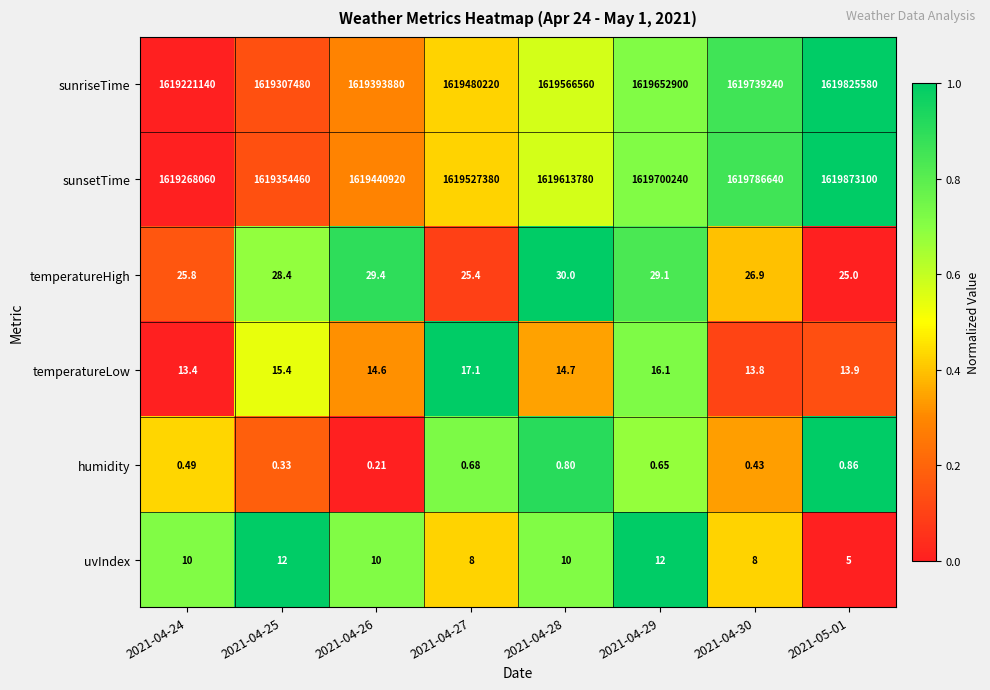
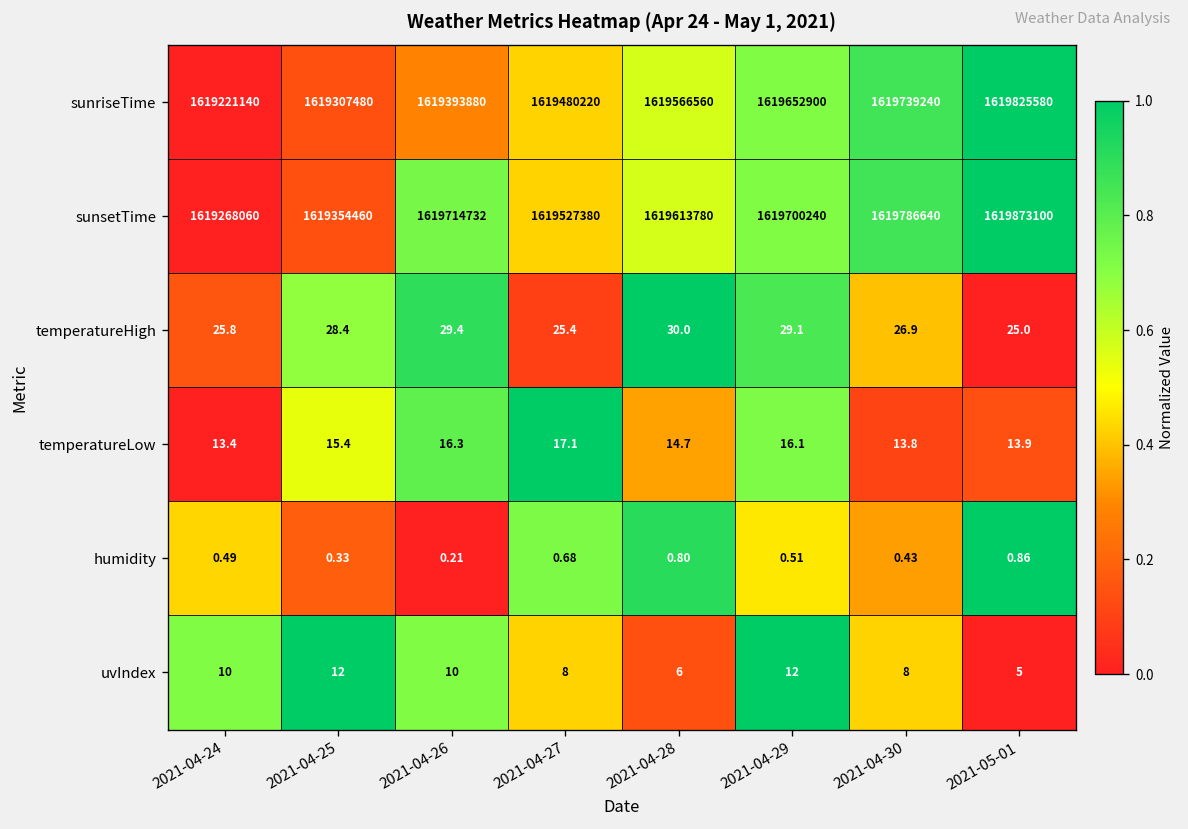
sunsetTime, 2021-04-26: 1619440920 -> 1619714732
temperatureLow, 2021-04-26: 14.6 -> 16.3
humidity, 2021-04-29: 0.65 -> 0.51
uvIndex, 2021-04-28: 10 -> 6
